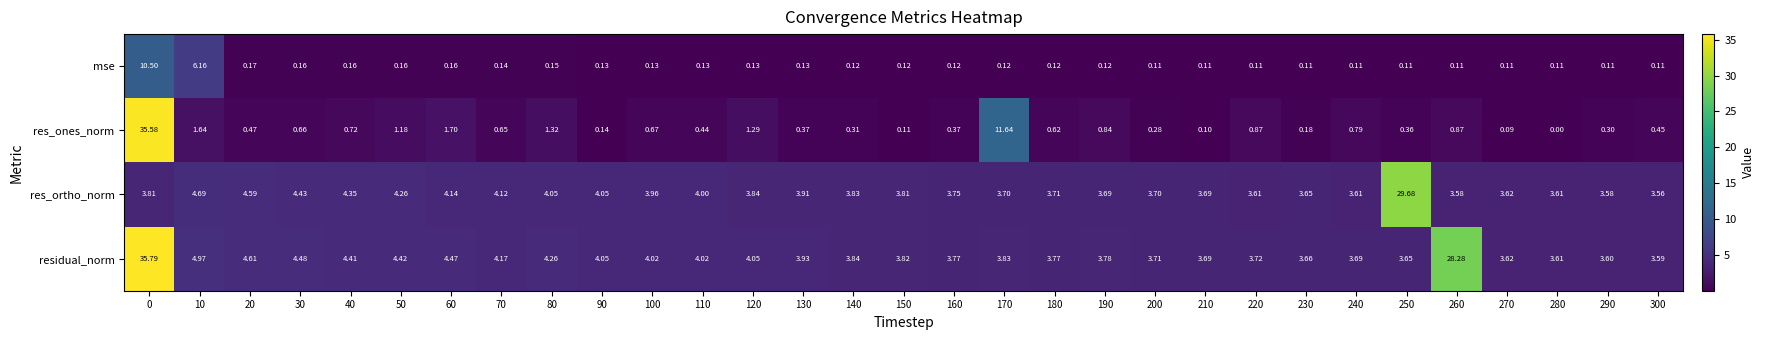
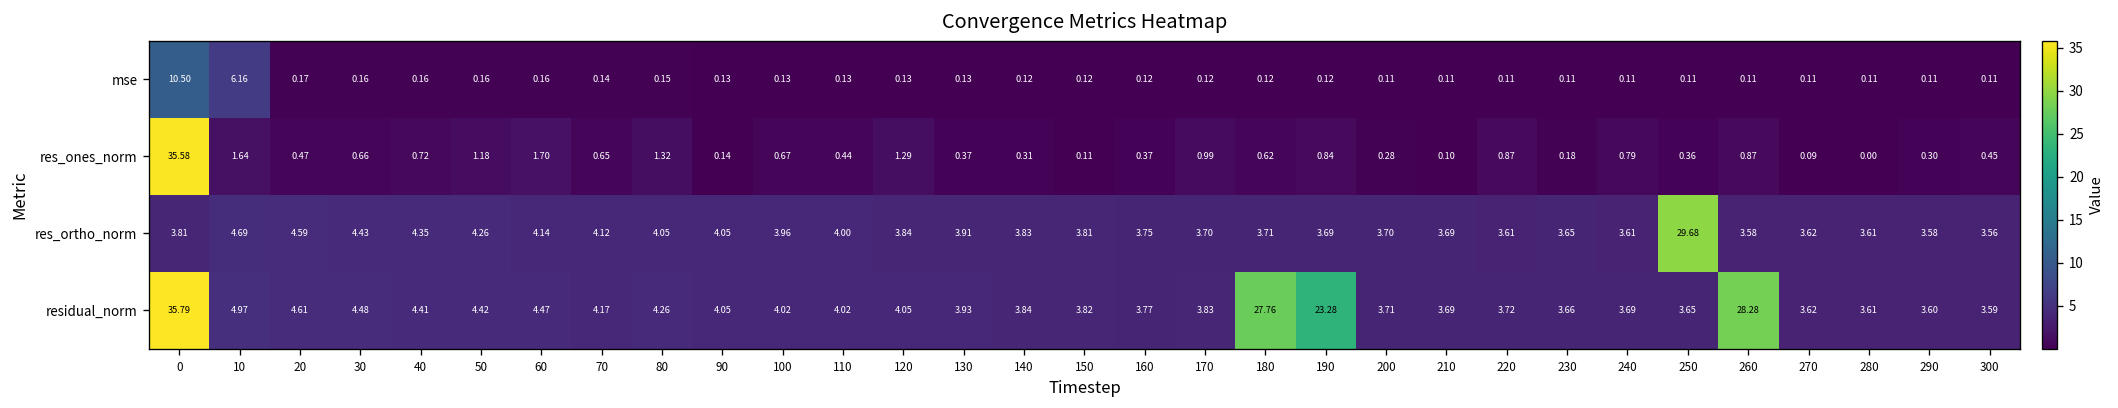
res_ones_norm, 170: 11.64 -> 0.99
residual_norm, 180: 3.77 -> 27.76
residual_norm, 190: 3.78 -> 23.28
